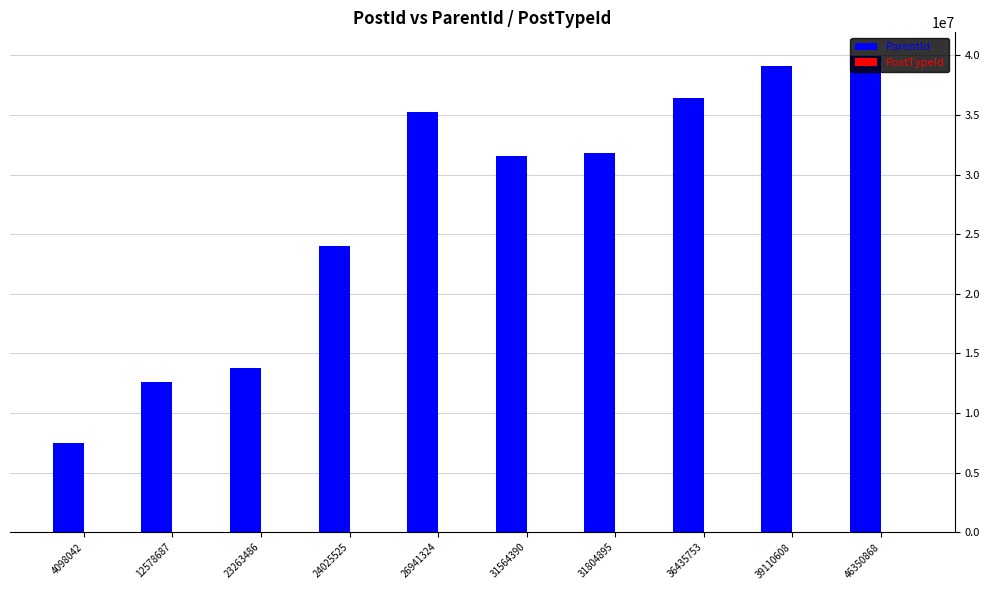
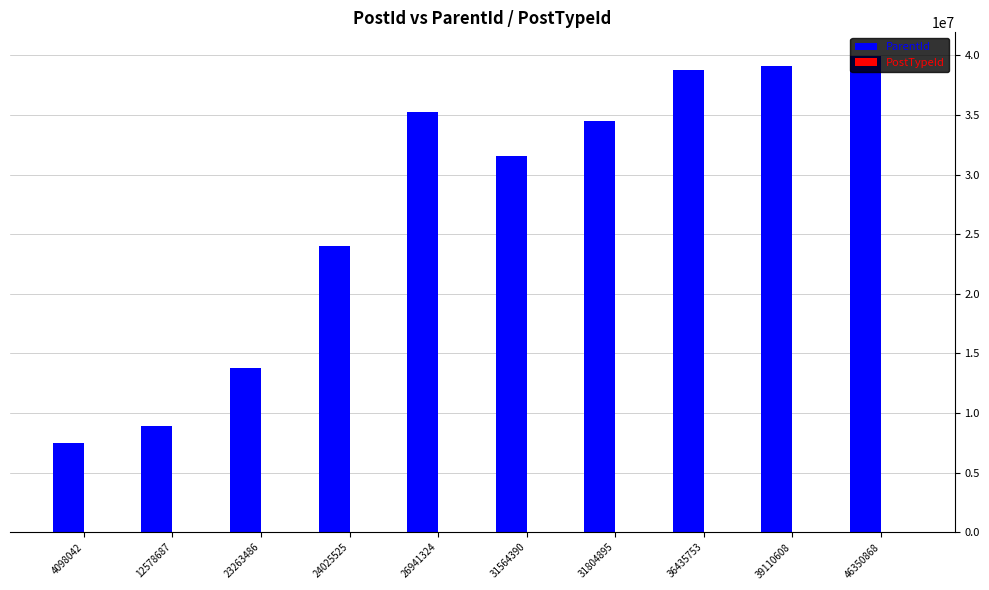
ParentId, 12578687: 12600000 -> 8900000
ParentId, 31804895: 31800000 -> 34500000
ParentId, 36435753: 36400000 -> 38800000
